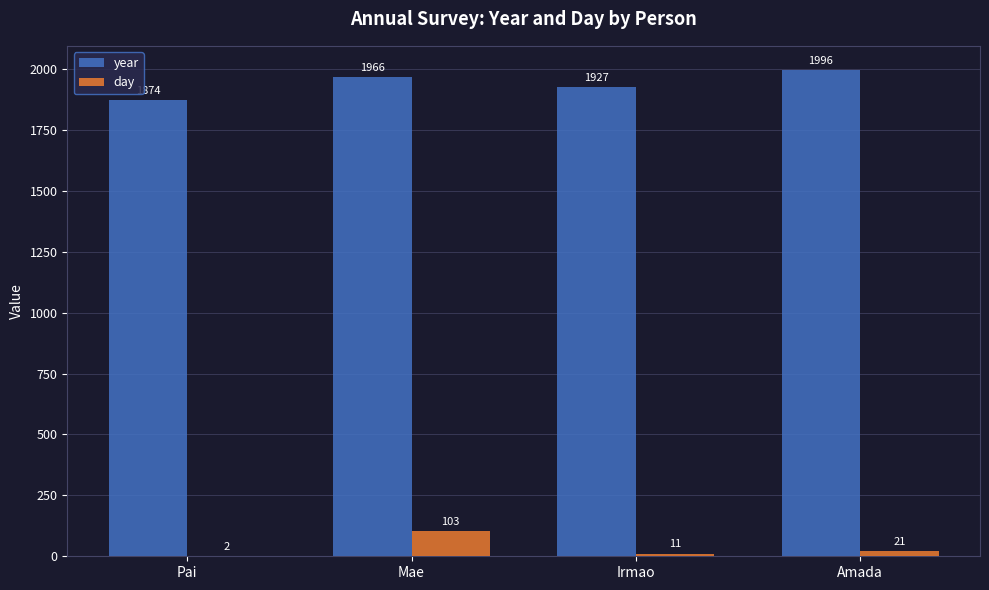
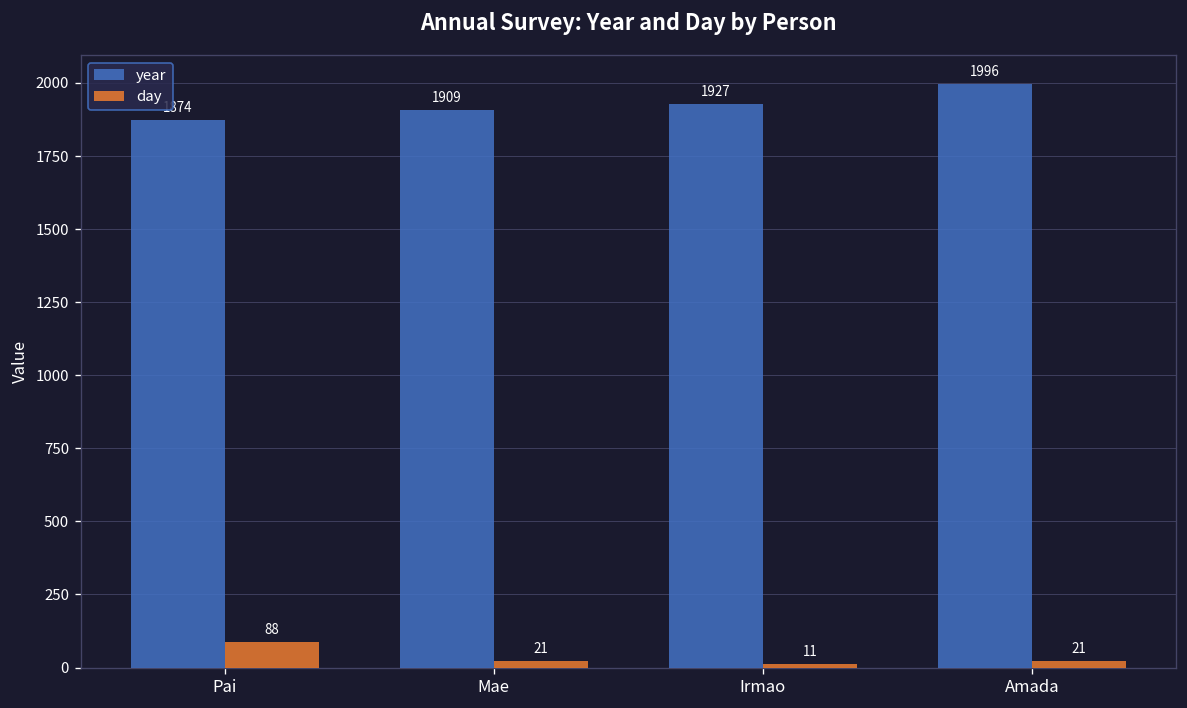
day, Pai: 2 -> 88
year, Mae: 1966 -> 1909
day, Mae: 103 -> 21
